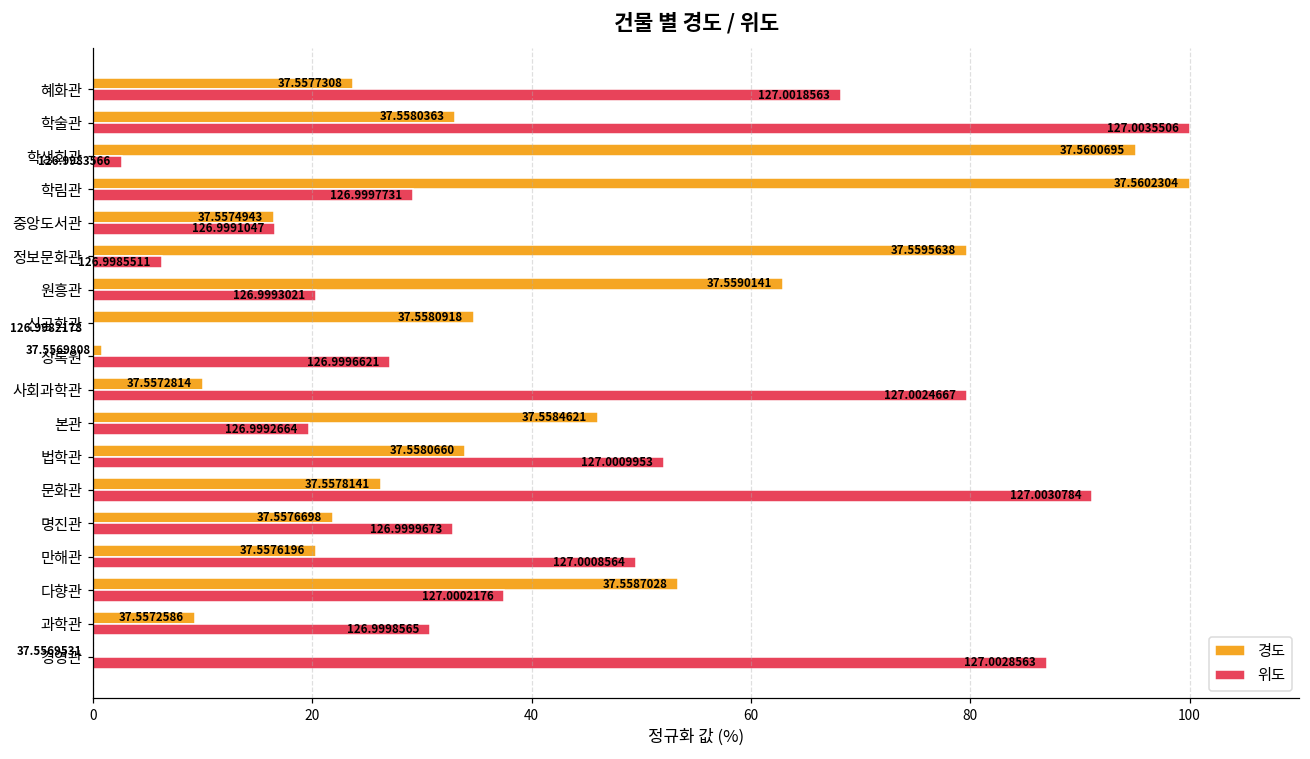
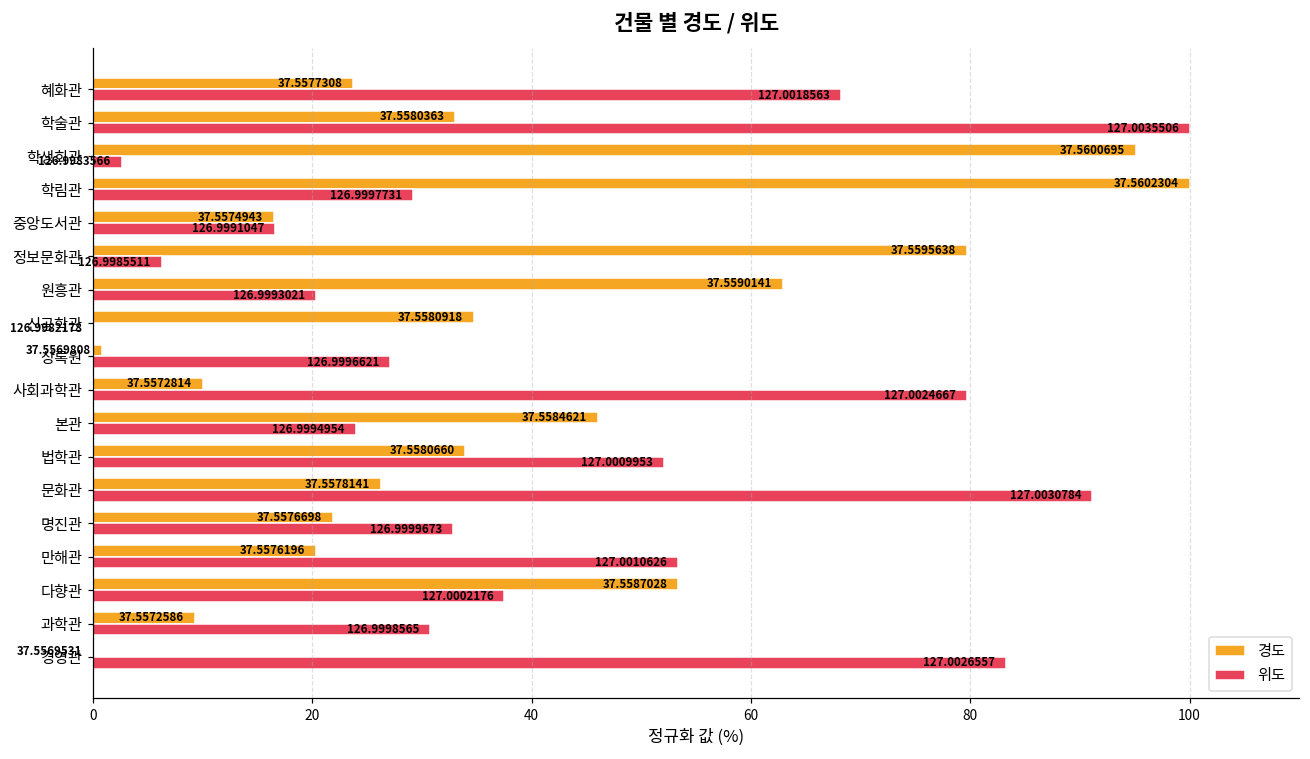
위도, 본관: 126.9992664 -> 126.9994954
위도, 만해관: 127.0008564 -> 127.0010626
위도, 경영관: 127.0028563 -> 127.0026557
